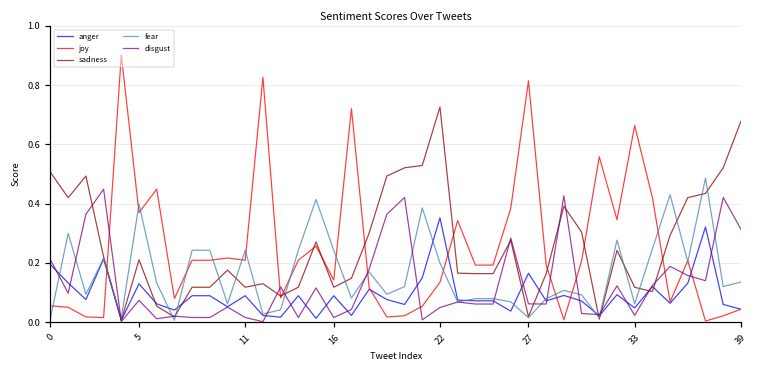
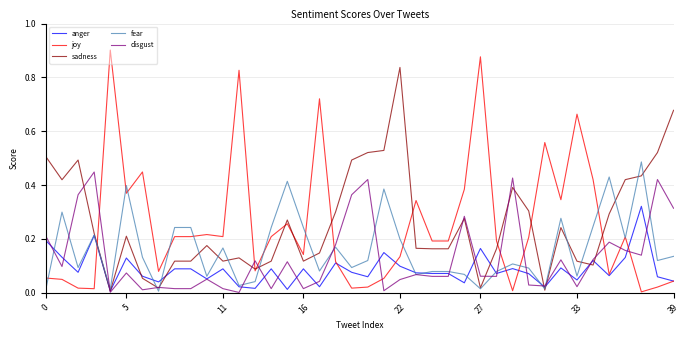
fear, 11: 0.24 -> 0.17
anger, 22: 0.35 -> 0.10
sadness, 22: 0.73 -> 0.84
joy, 27: 0.81 -> 0.88
